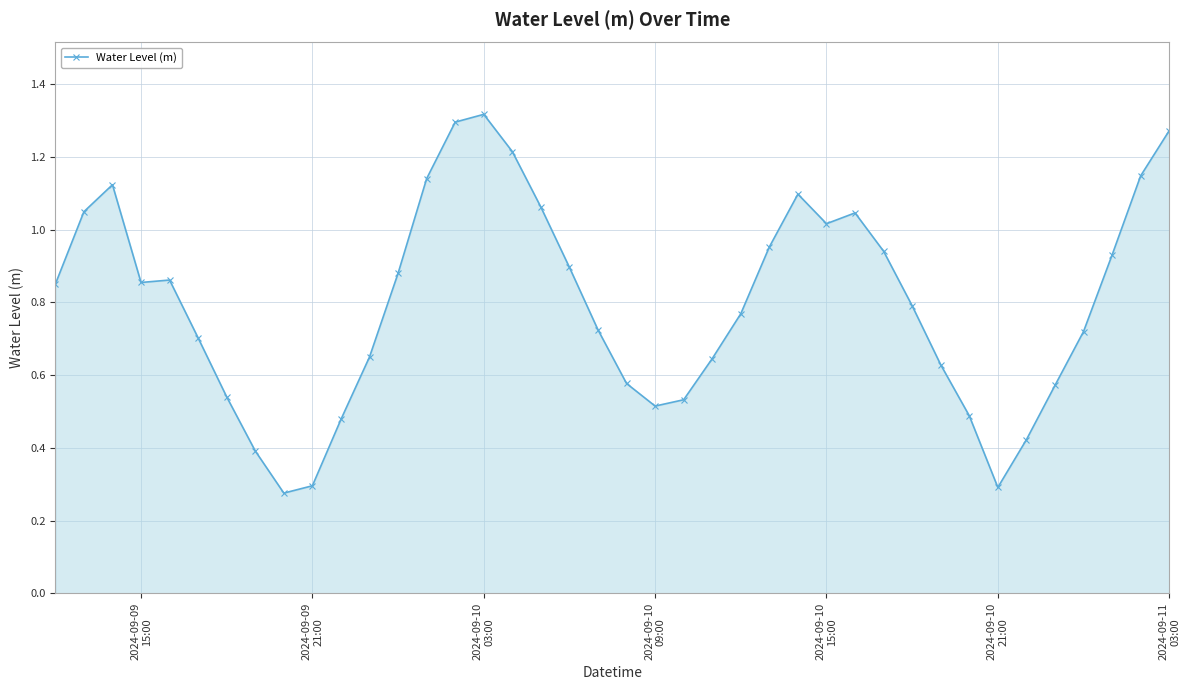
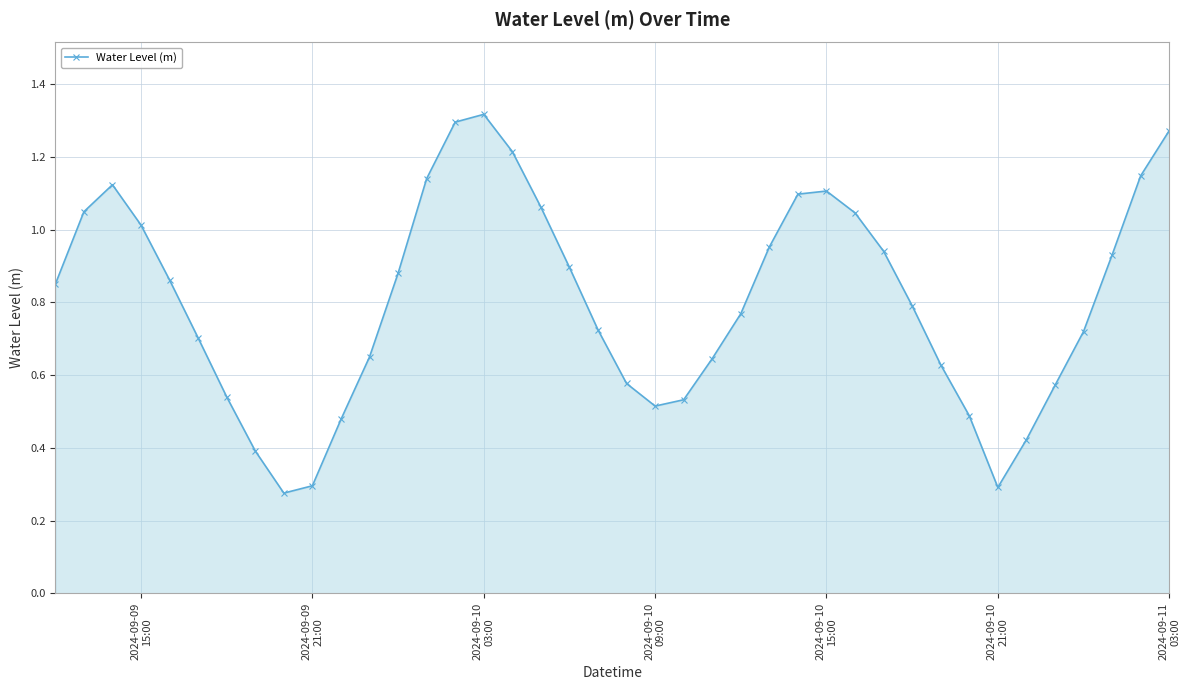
2024-09-09 15:00: 0.85 -> 1.01
2024-09-10 15:00: 1.02 -> 1.11
